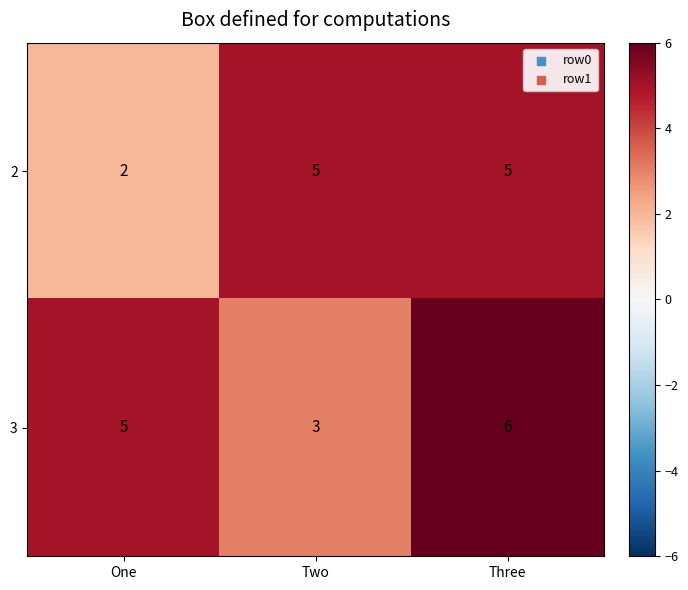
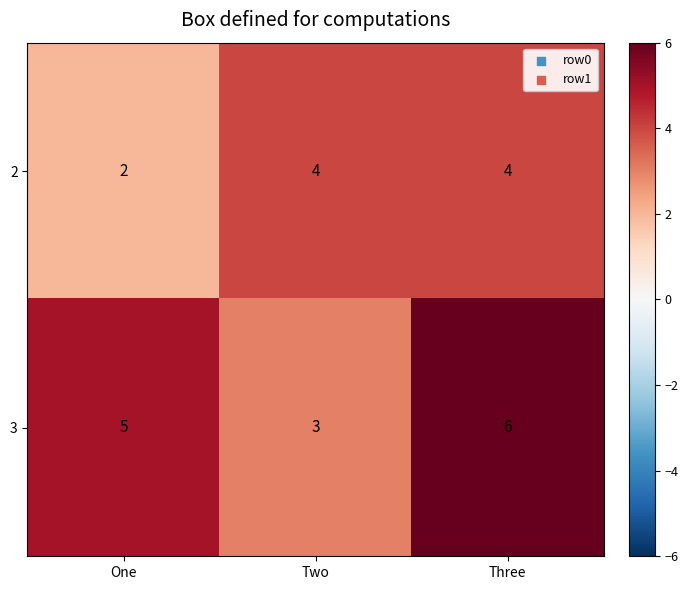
2, Two: 5 -> 4
2, Three: 5 -> 4
